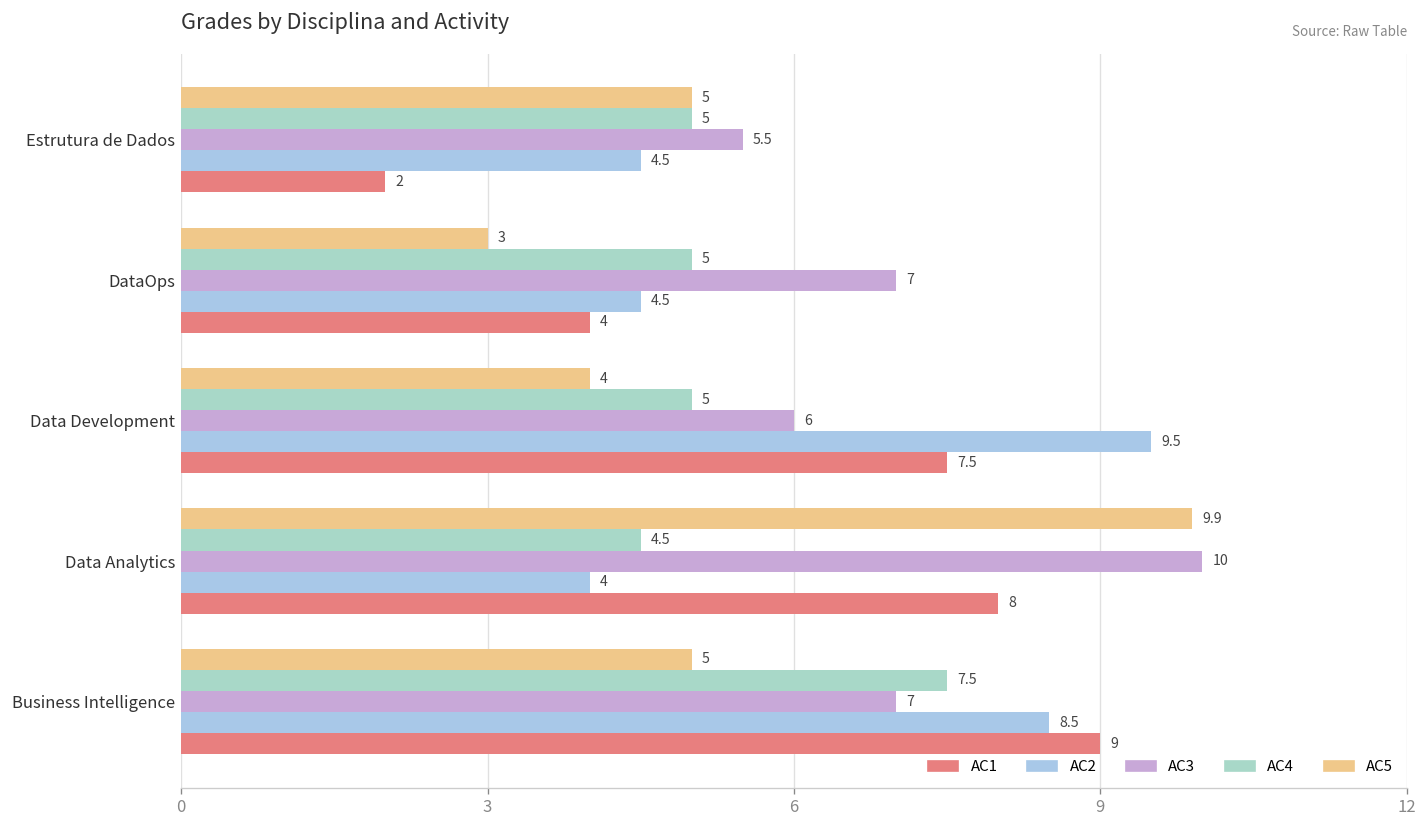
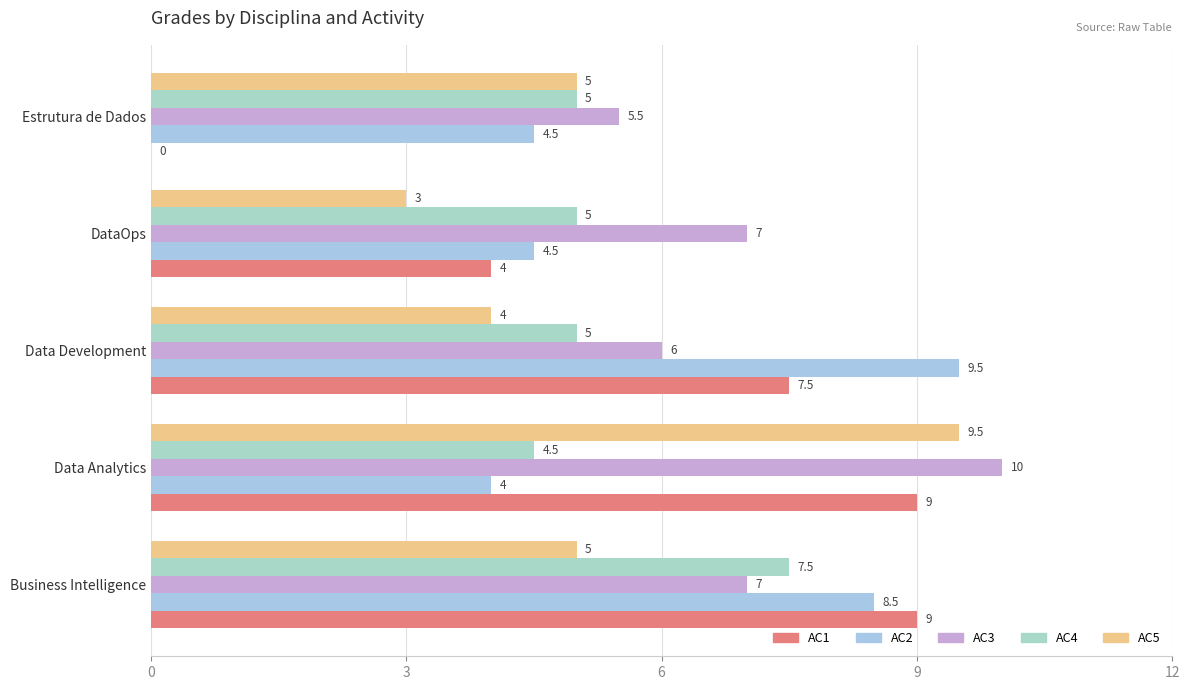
AC1, Estrutura de Dados: 2 -> 0
AC5, Data Analytics: 9.9 -> 9.5
AC1, Data Analytics: 8 -> 9
